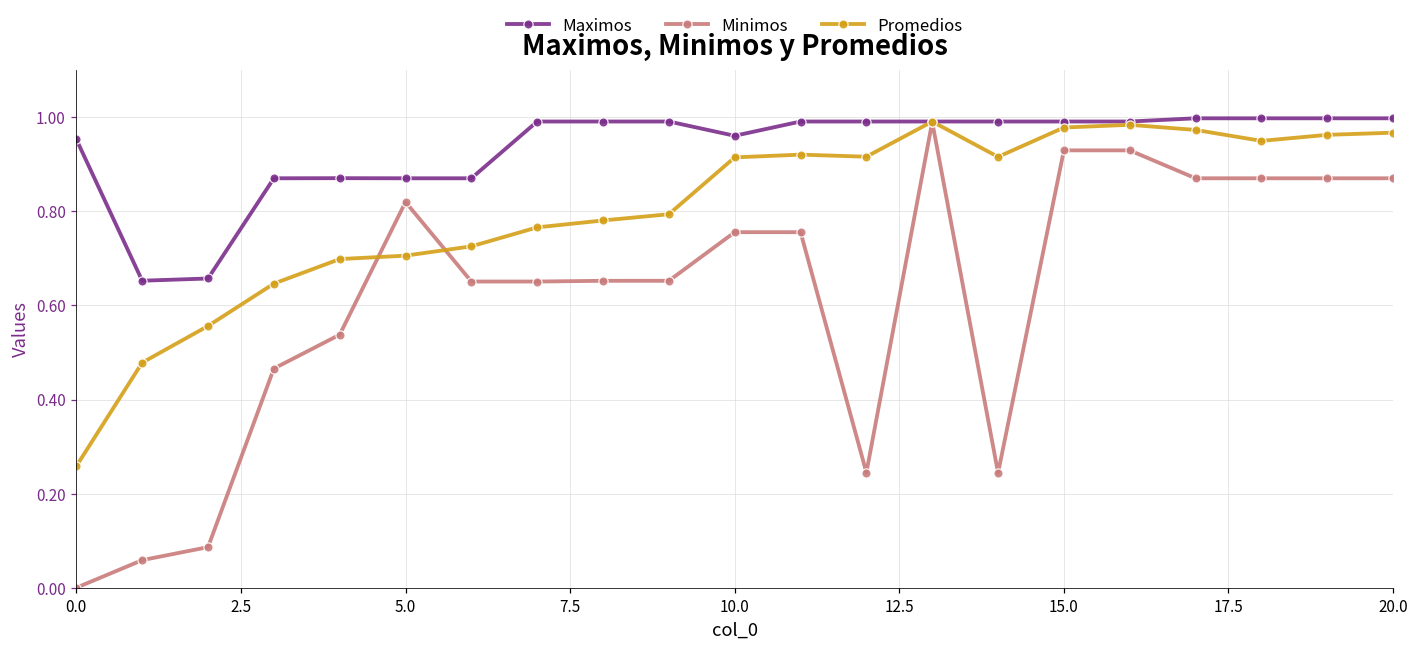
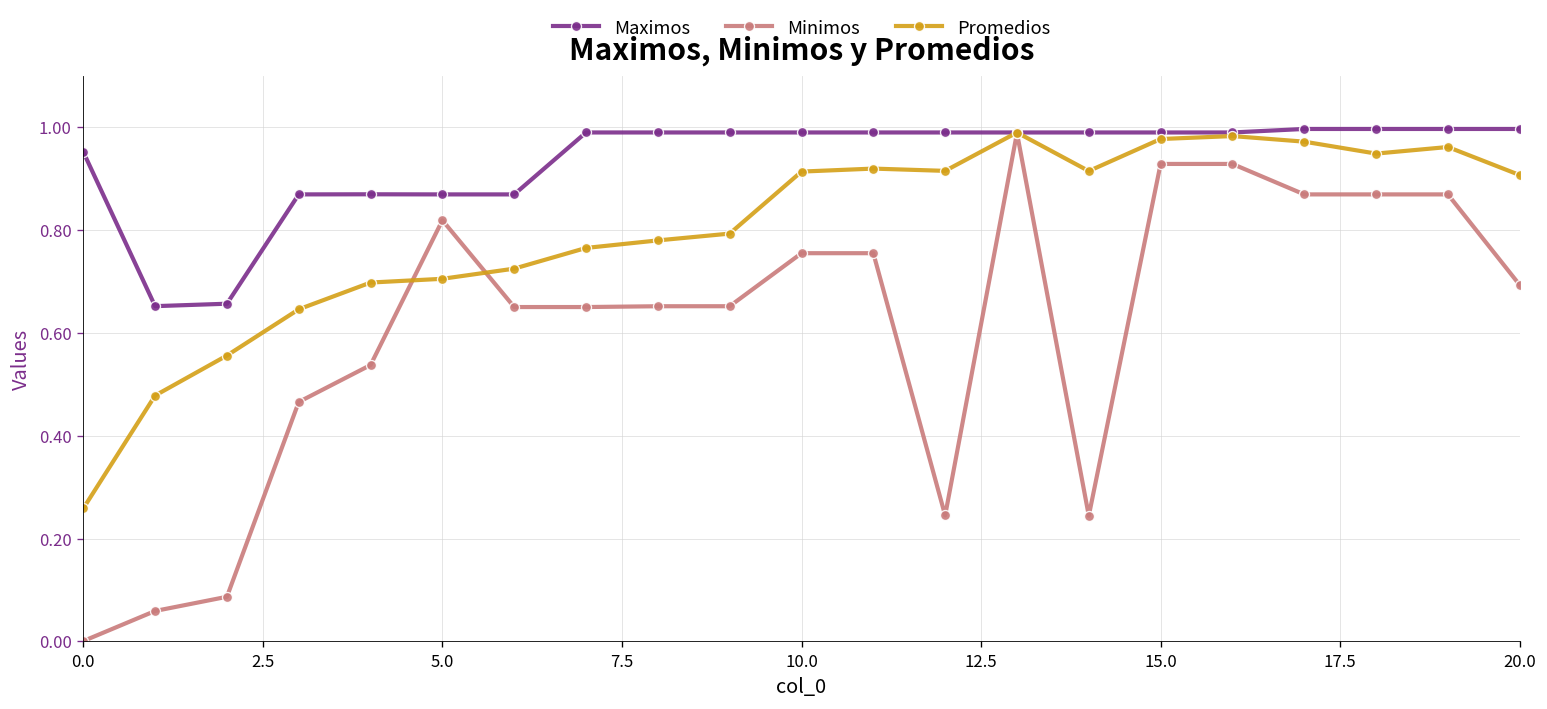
Maximos, 10.0: 0.96 -> 0.99
Minimos, 20.0: 0.87 -> 0.69
Promedios, 20.0: 0.97 -> 0.91
